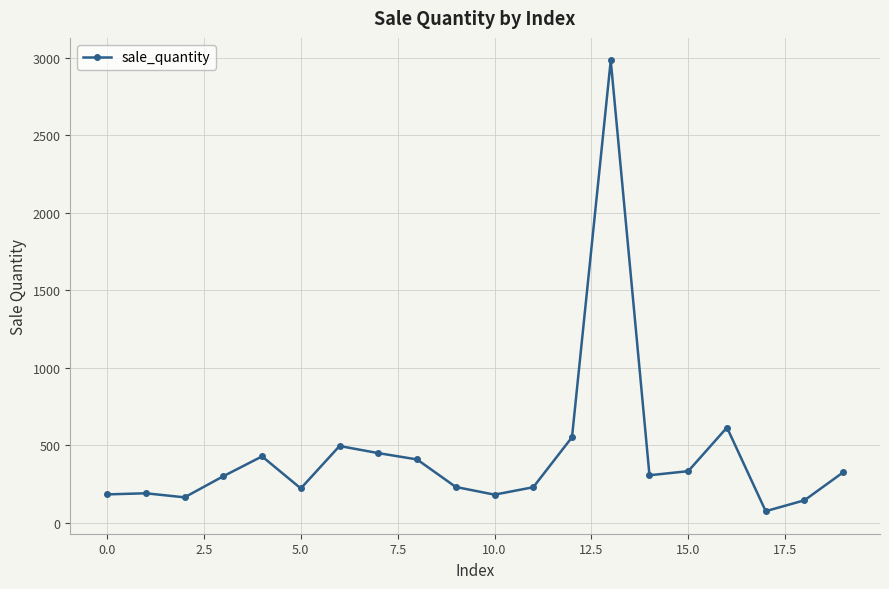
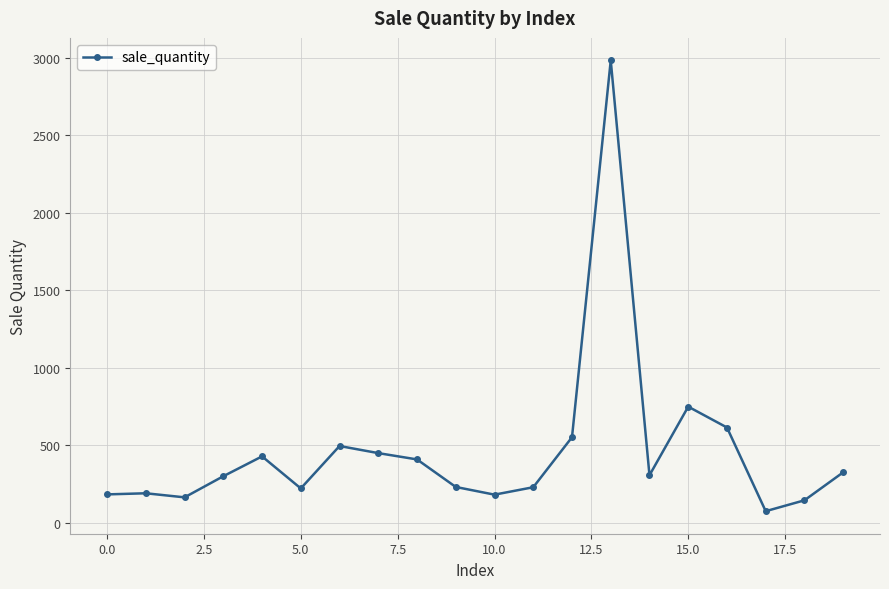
15.0: 330 -> 750
